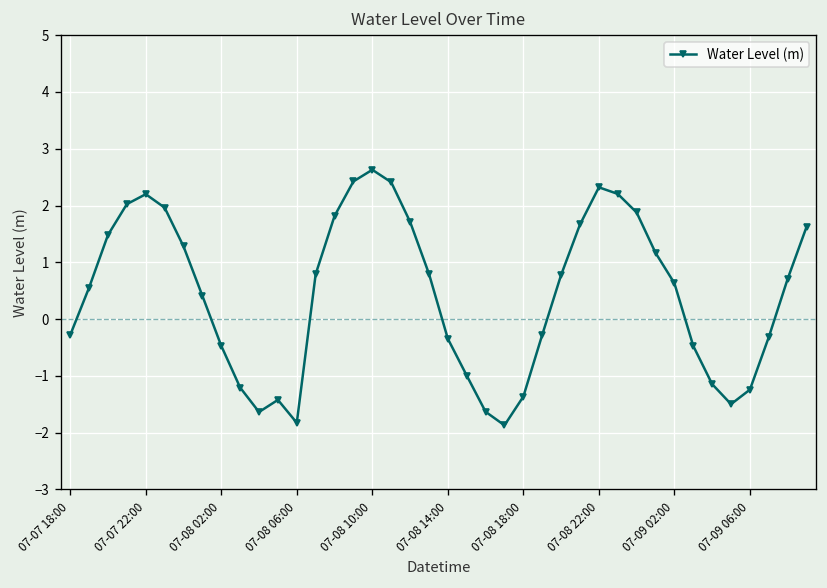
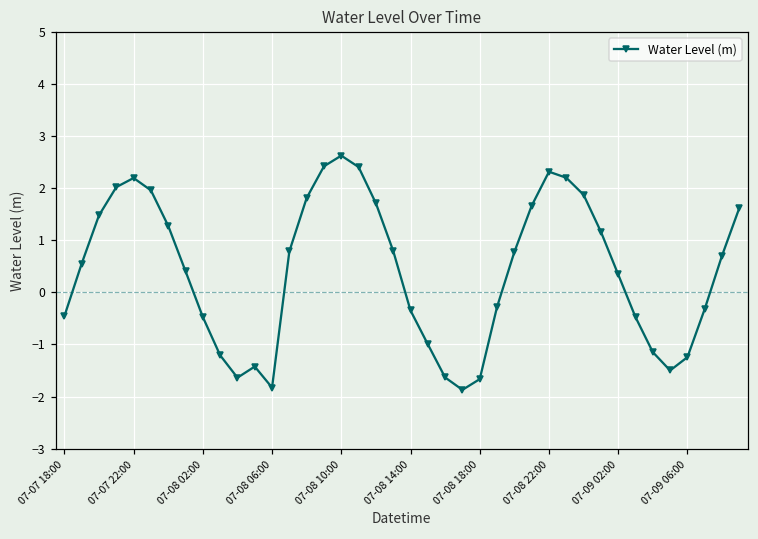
07-07 18:00: -0.3 -> -0.5
07-08 18:00: -1.4 -> -1.7
07-09 02:00: 0.6 -> 0.3
